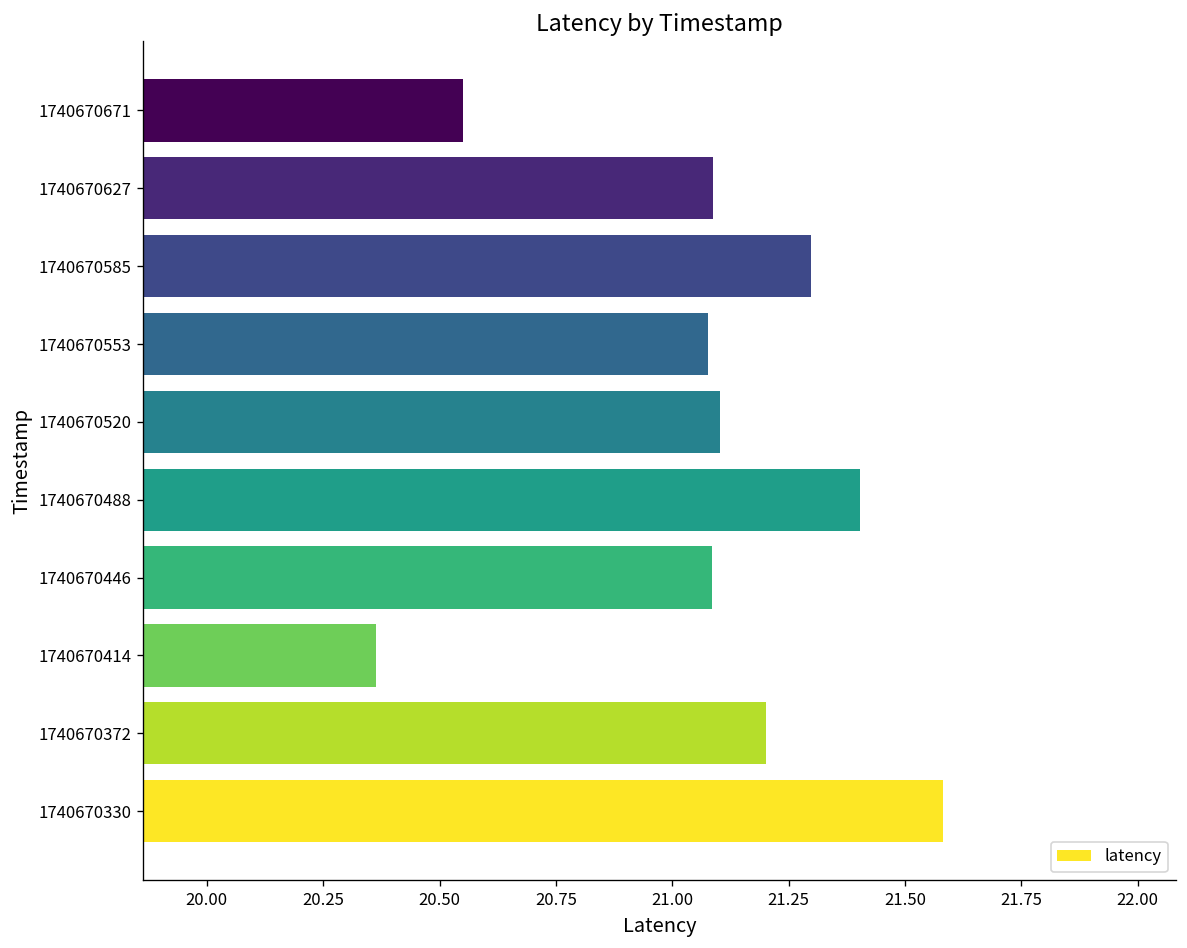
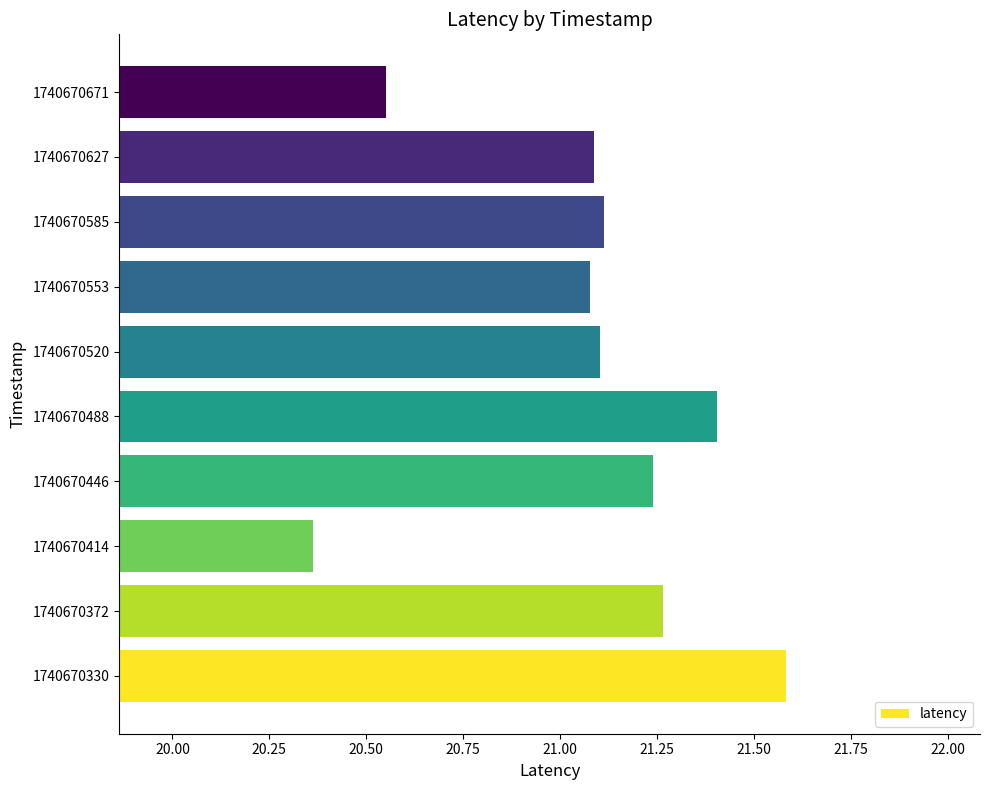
1740670585: 21.30 -> 21.11
1740670446: 21.09 -> 21.24
1740670372: 21.20 -> 21.26
